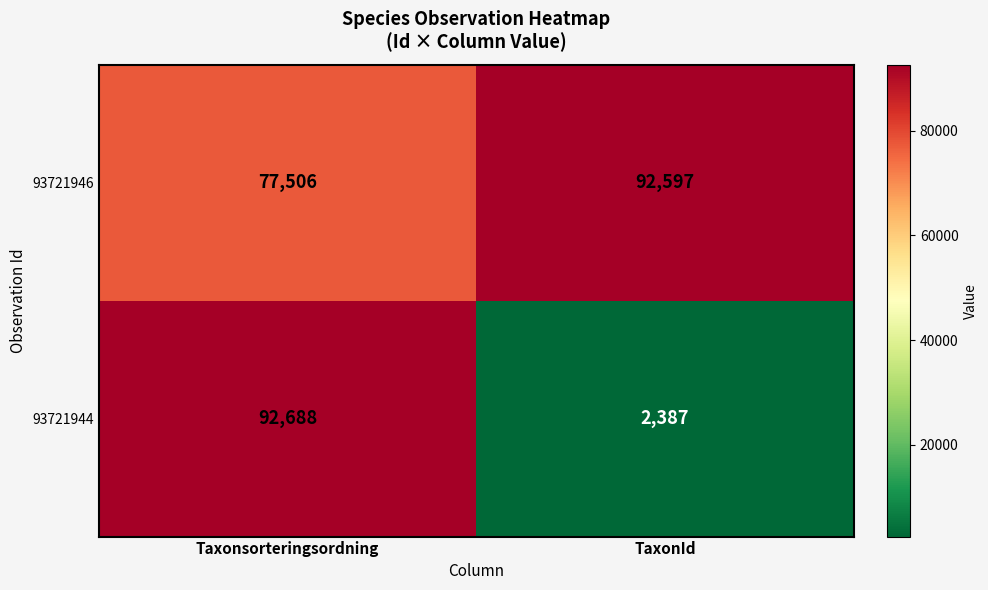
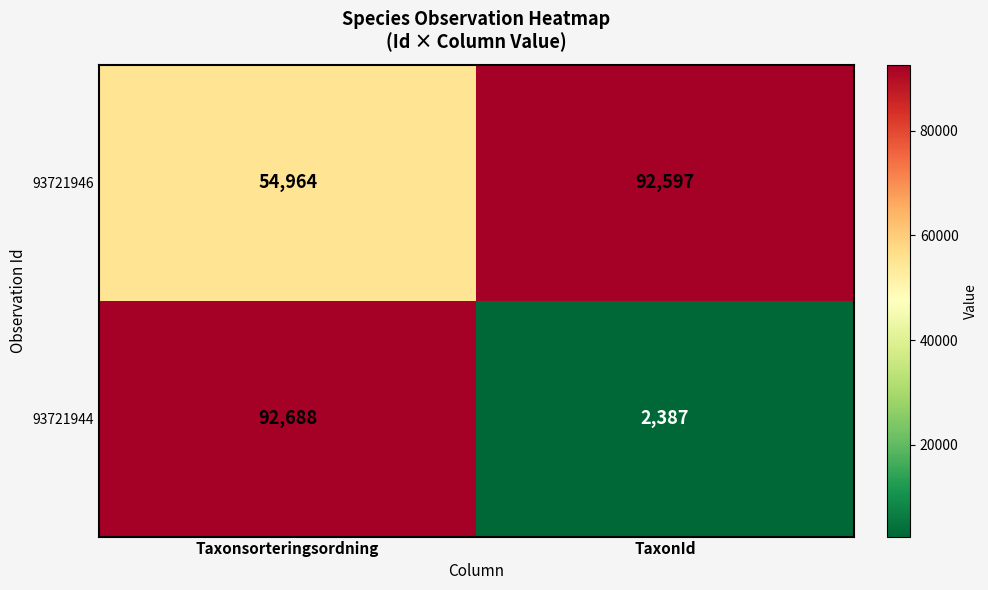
93721946, Taxonsorteringsordning: 77,506 -> 54,964
